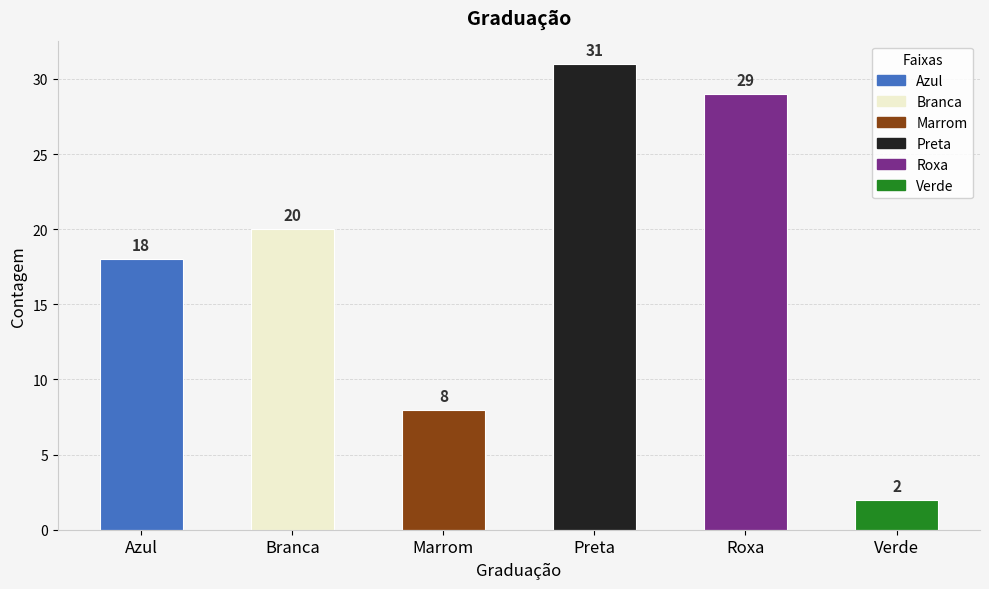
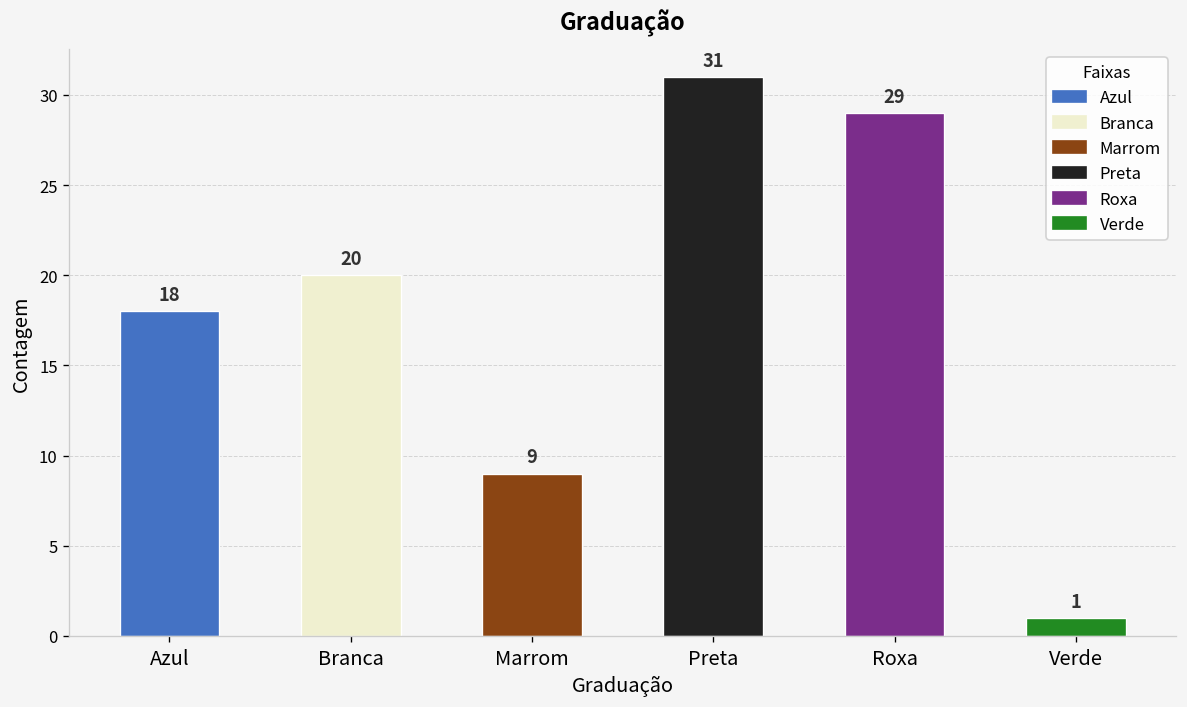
Marrom: 8 -> 9
Verde: 2 -> 1
